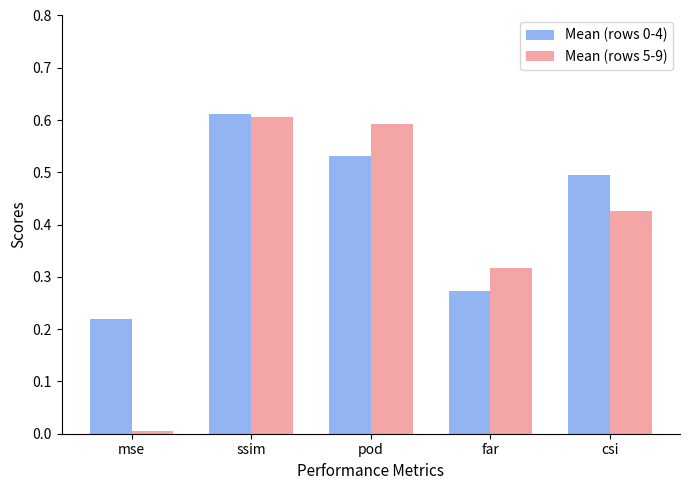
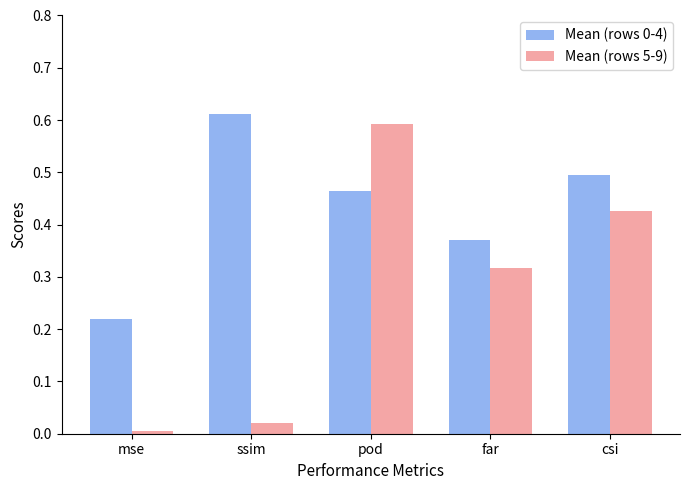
Mean (rows 5-9), ssim: 0.61 -> 0.02
Mean (rows 0-4), pod: 0.53 -> 0.46
Mean (rows 0-4), far: 0.27 -> 0.37
